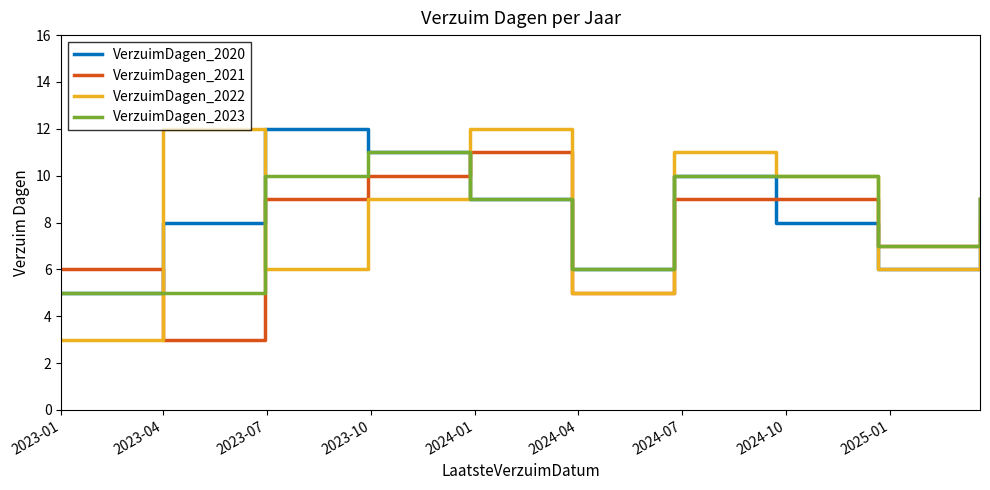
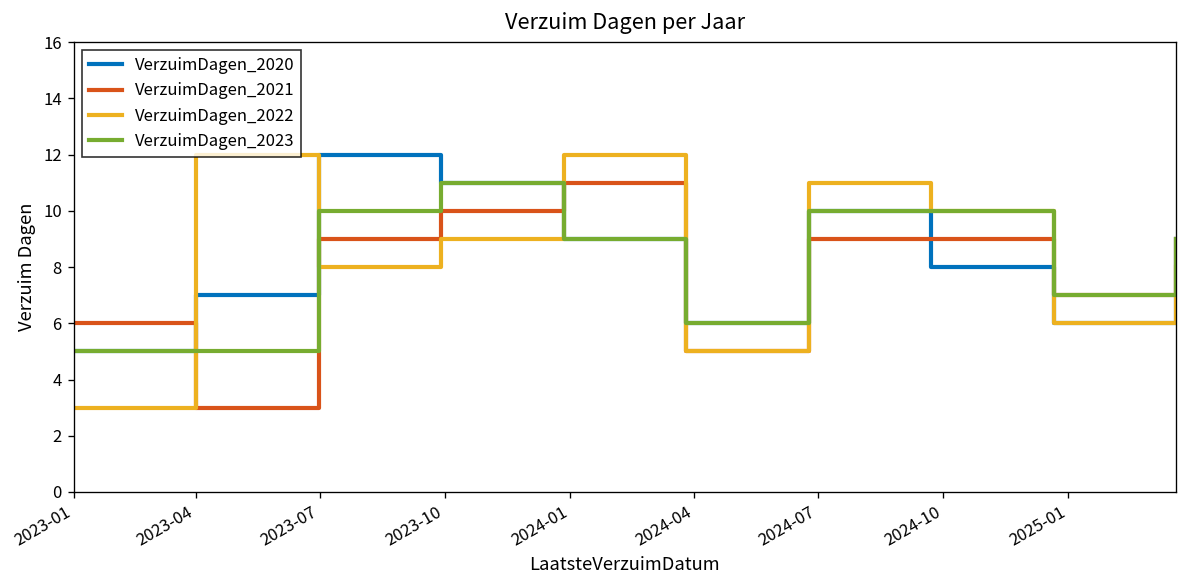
VerzuimDagen_2020, 2023-04: 8 -> 7
VerzuimDagen_2022, 2023-07: 6 -> 8
